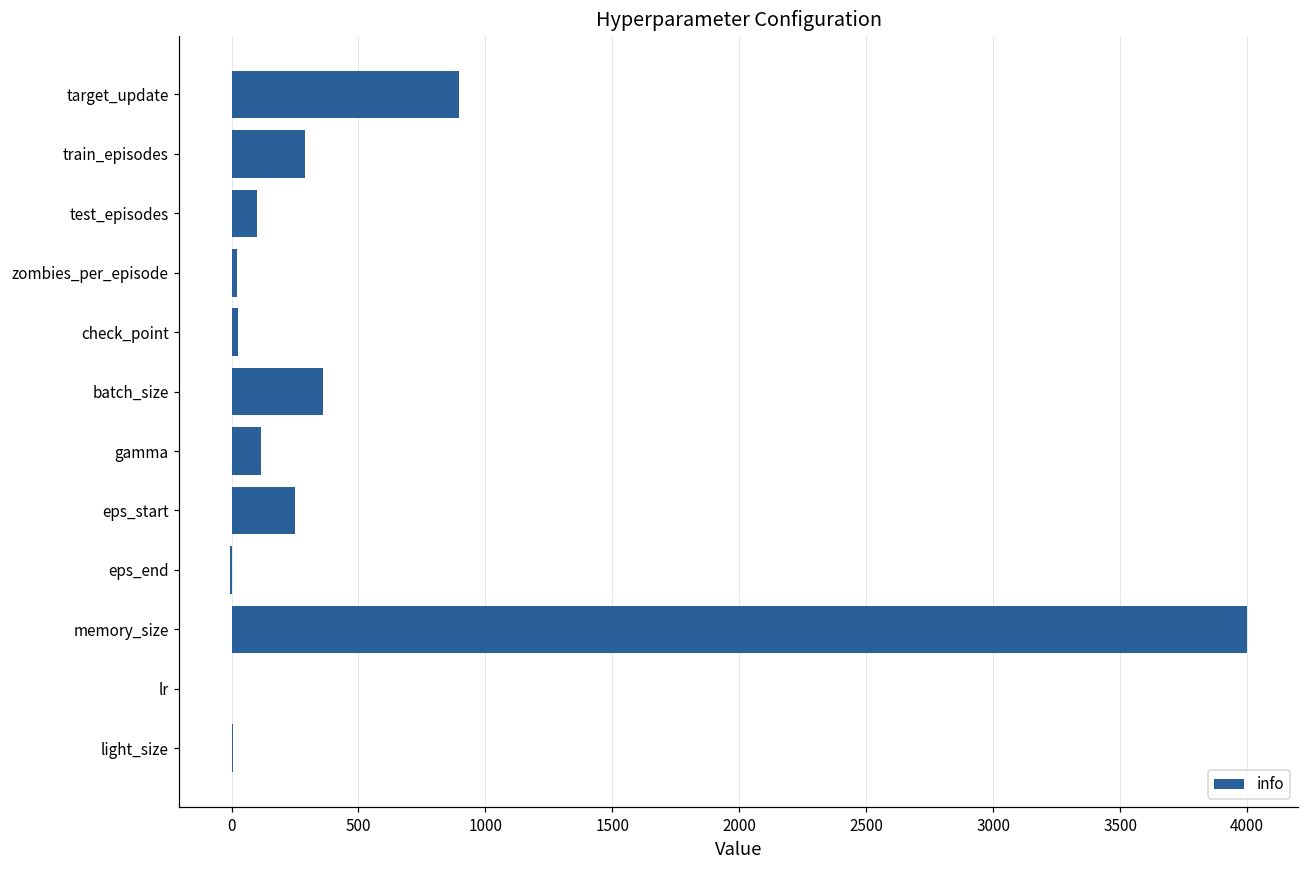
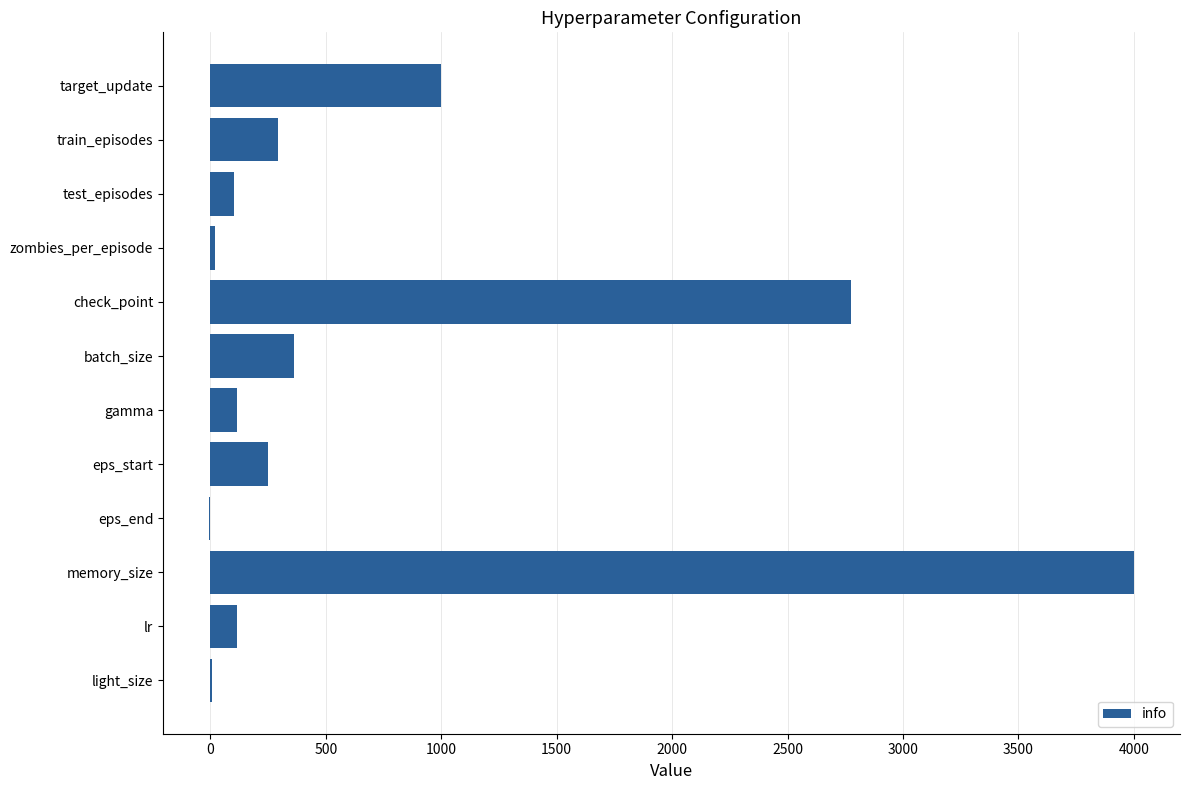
target_update: 900 -> 1000
check_point: 30 -> 2780
lr: 0 -> 110
